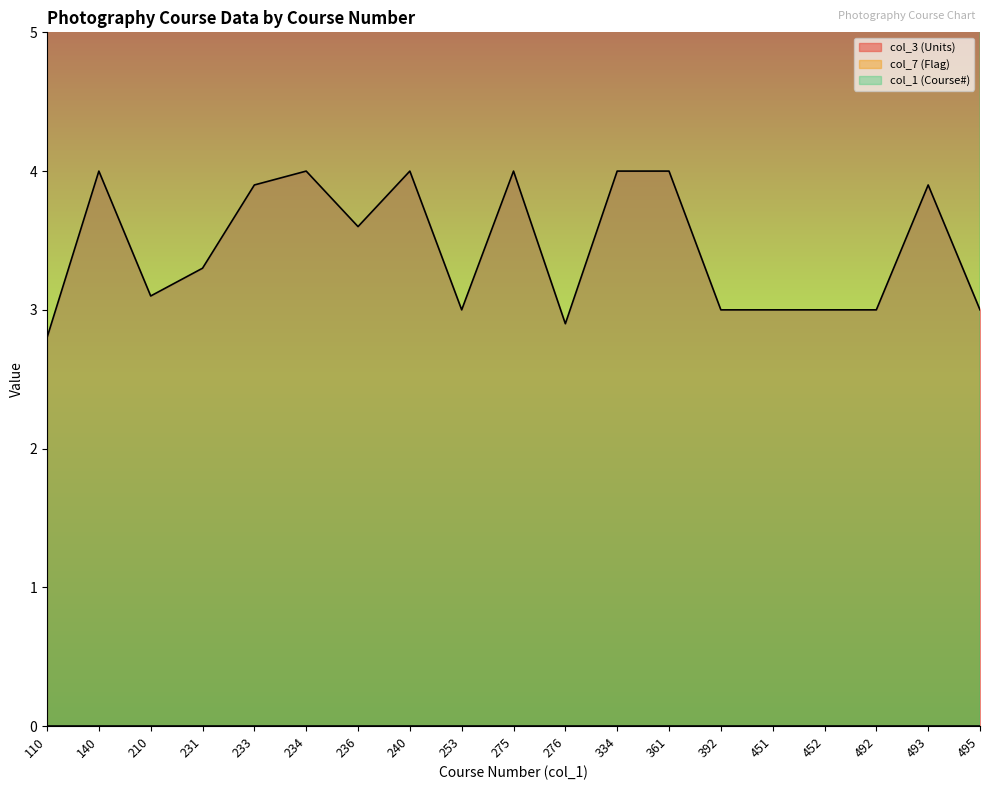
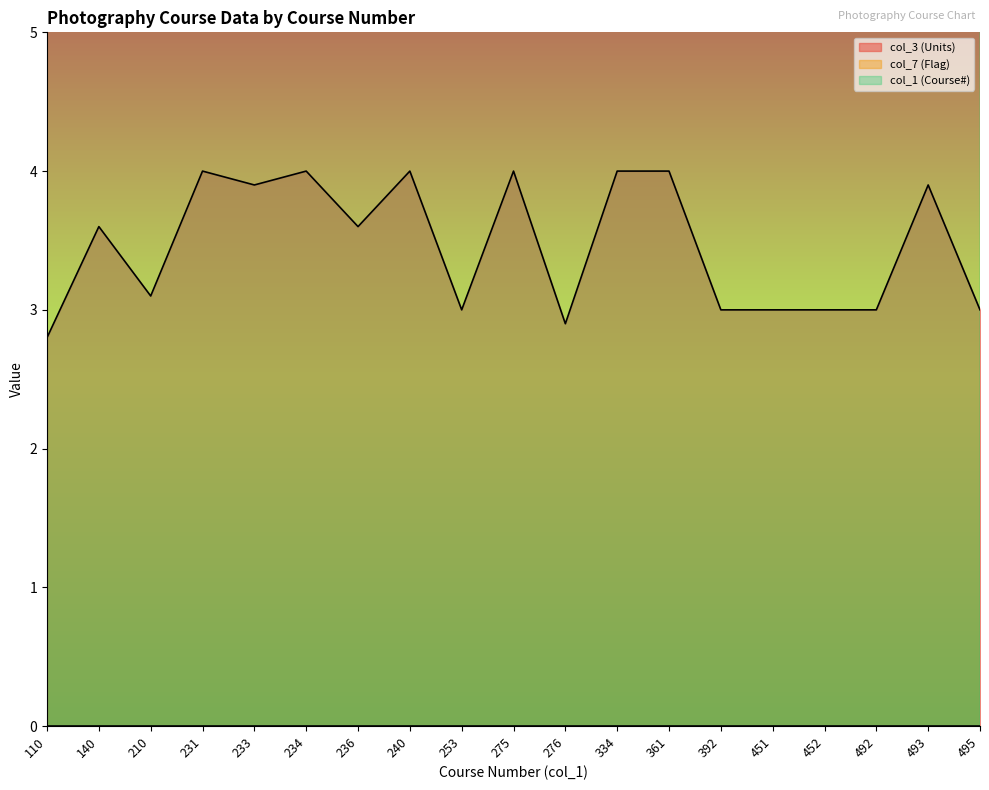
col_3 (Units), 140: 4.0 -> 3.6
col_3 (Units), 231: 3.3 -> 4.0
